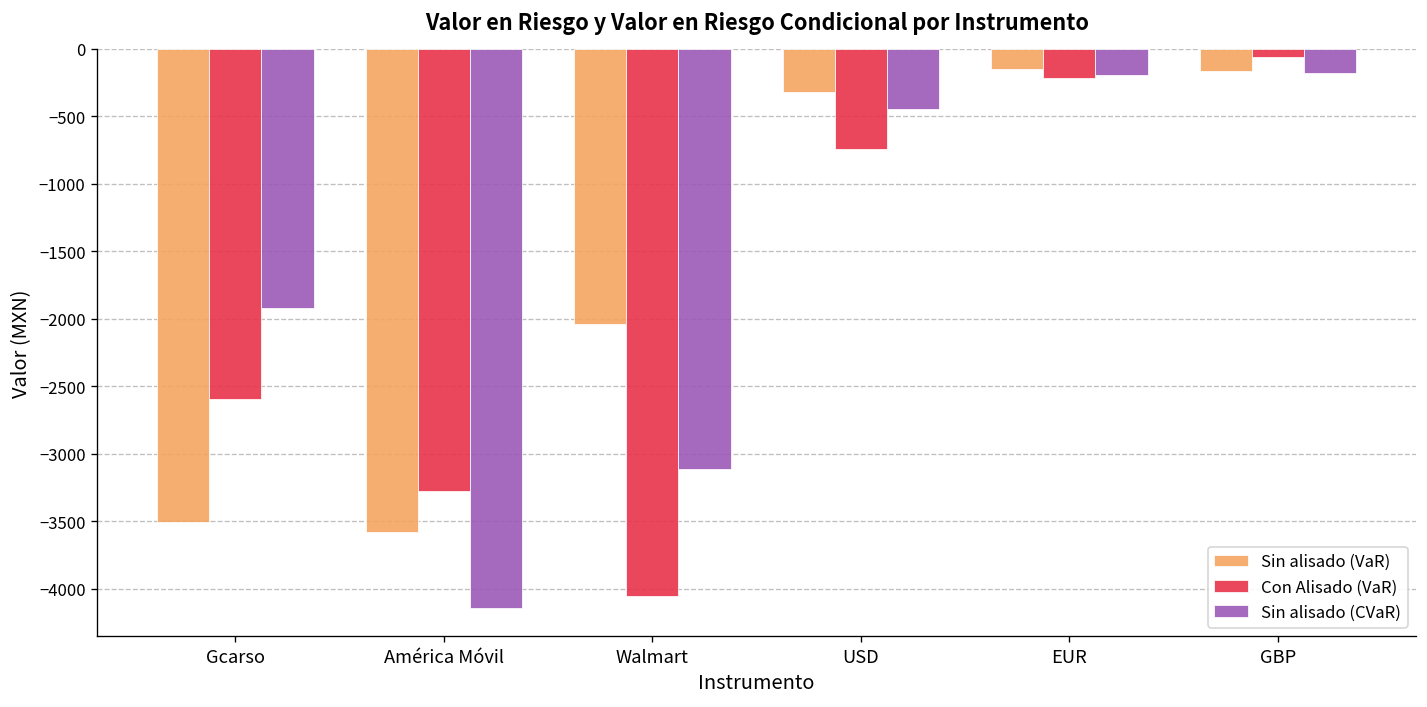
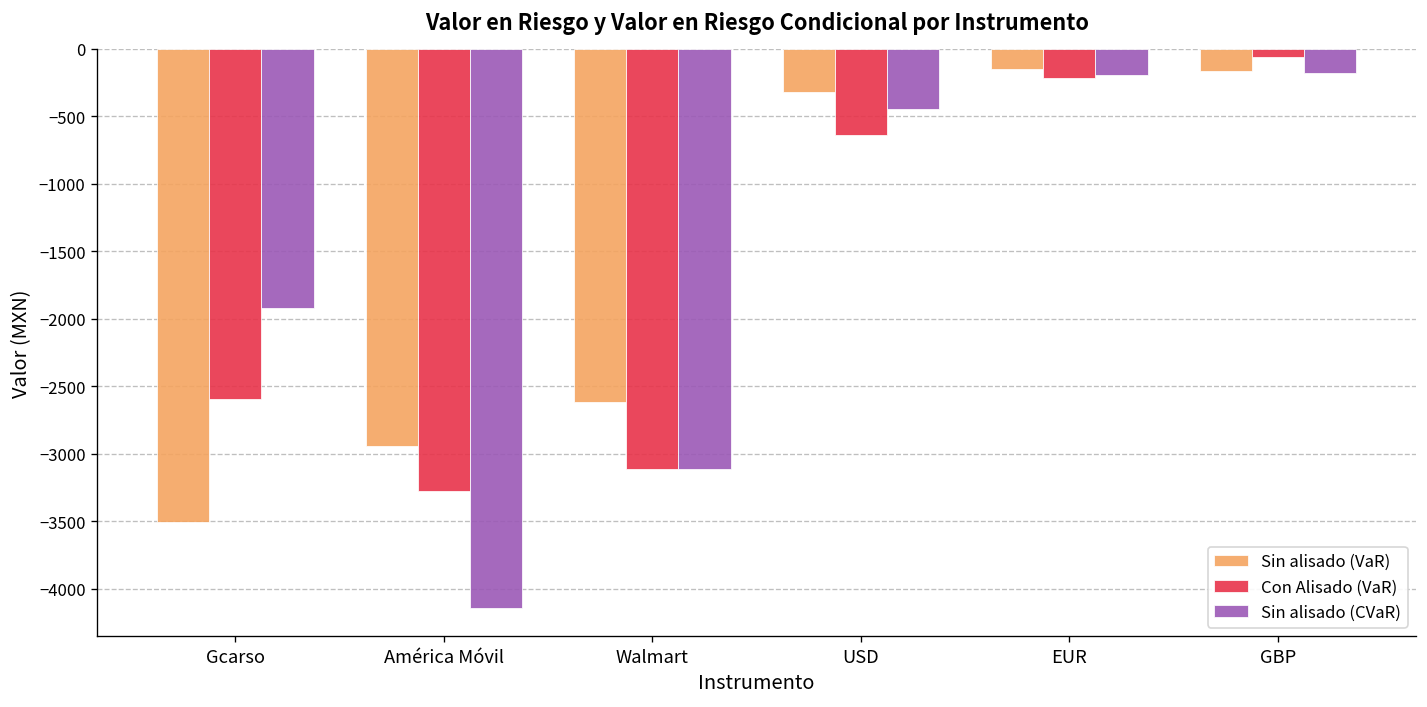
Sin alisado (VaR), América Móvil: -3580 -> -2940
Sin alisado (VaR), Walmart: -2040 -> -2620
Con Alisado (VaR), Walmart: -4060 -> -3120
Con Alisado (VaR), USD: -740 -> -640
